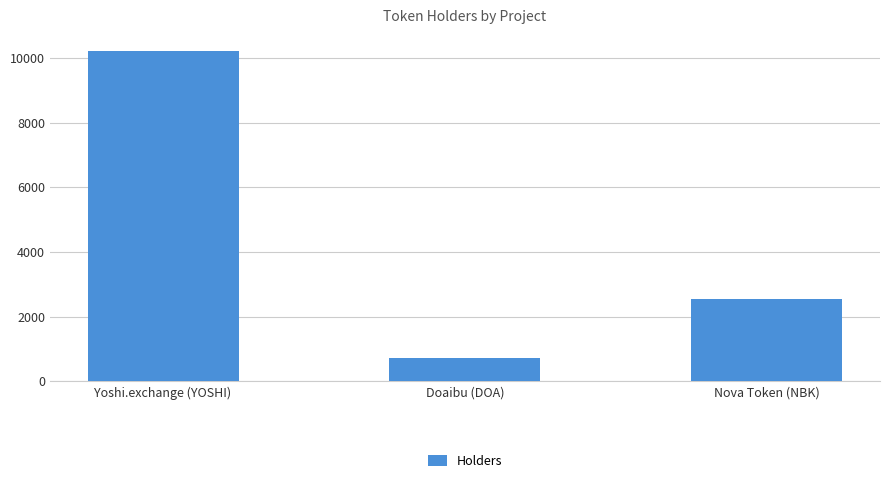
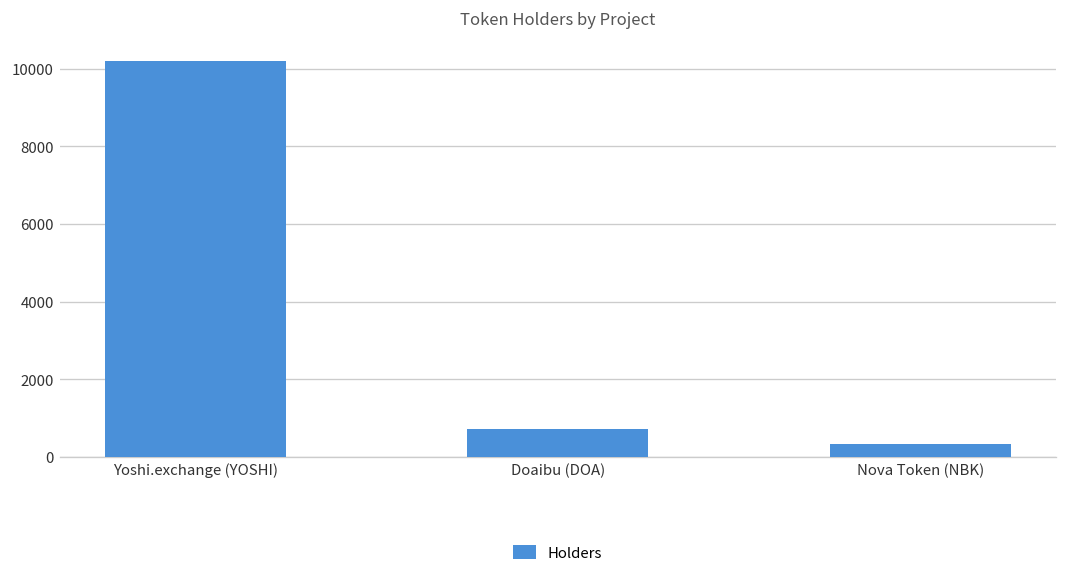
Nova Token (NBK): 2500 -> 300
